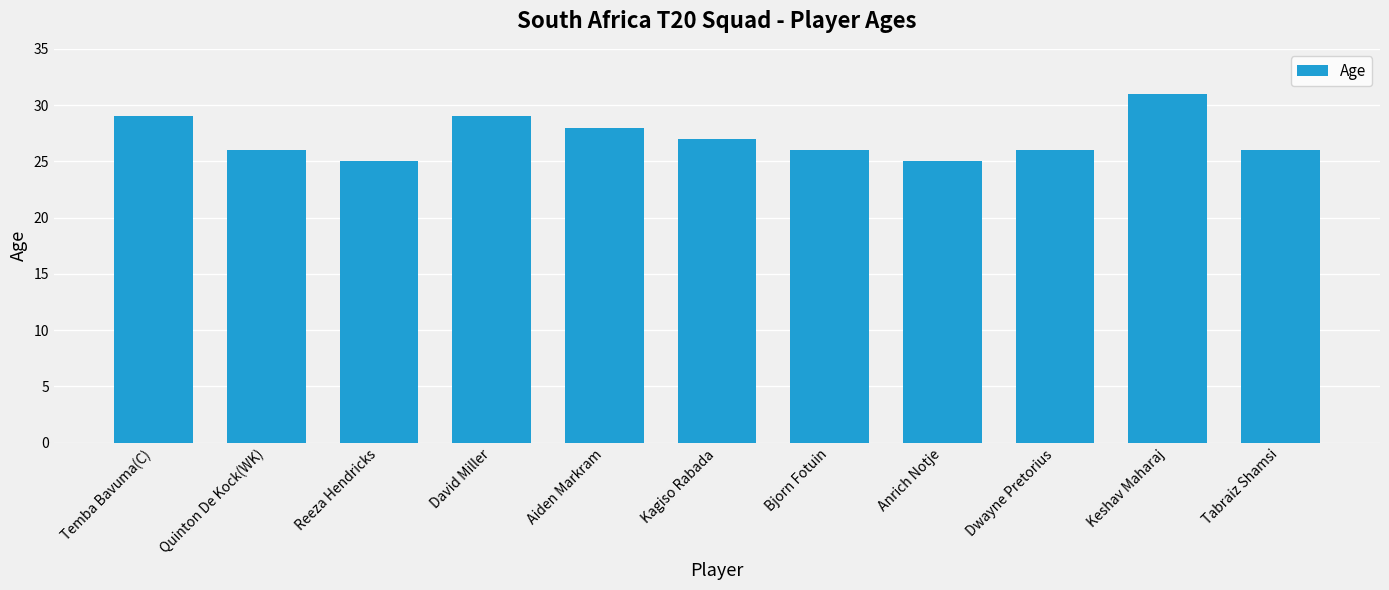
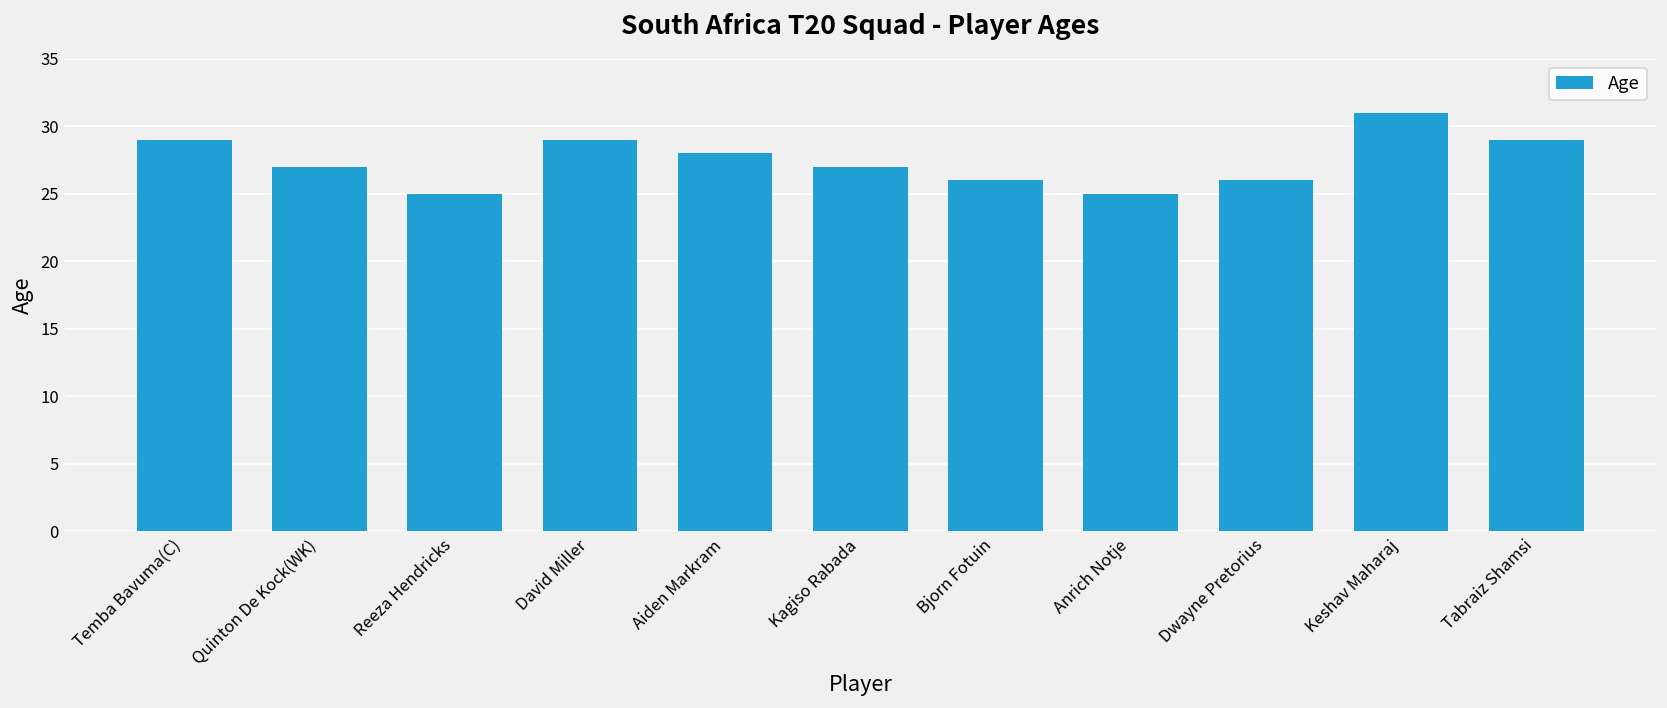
Quinton De Kock(WK): 26 -> 27
Tabraiz Shamsi: 26 -> 29
